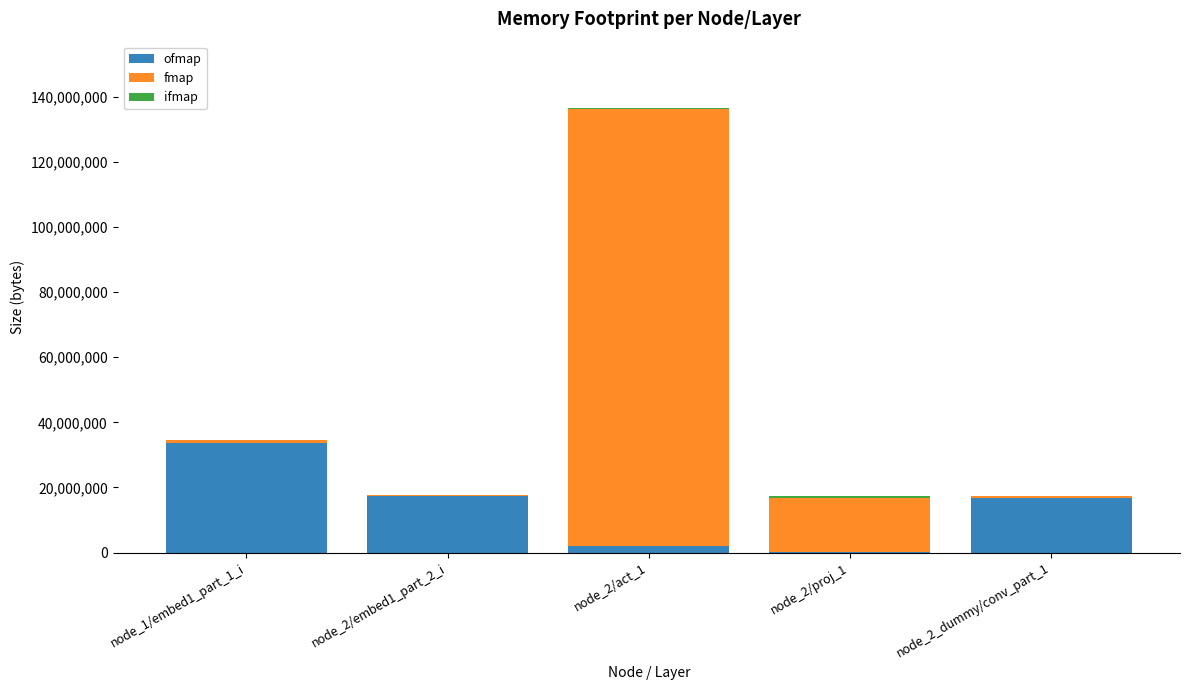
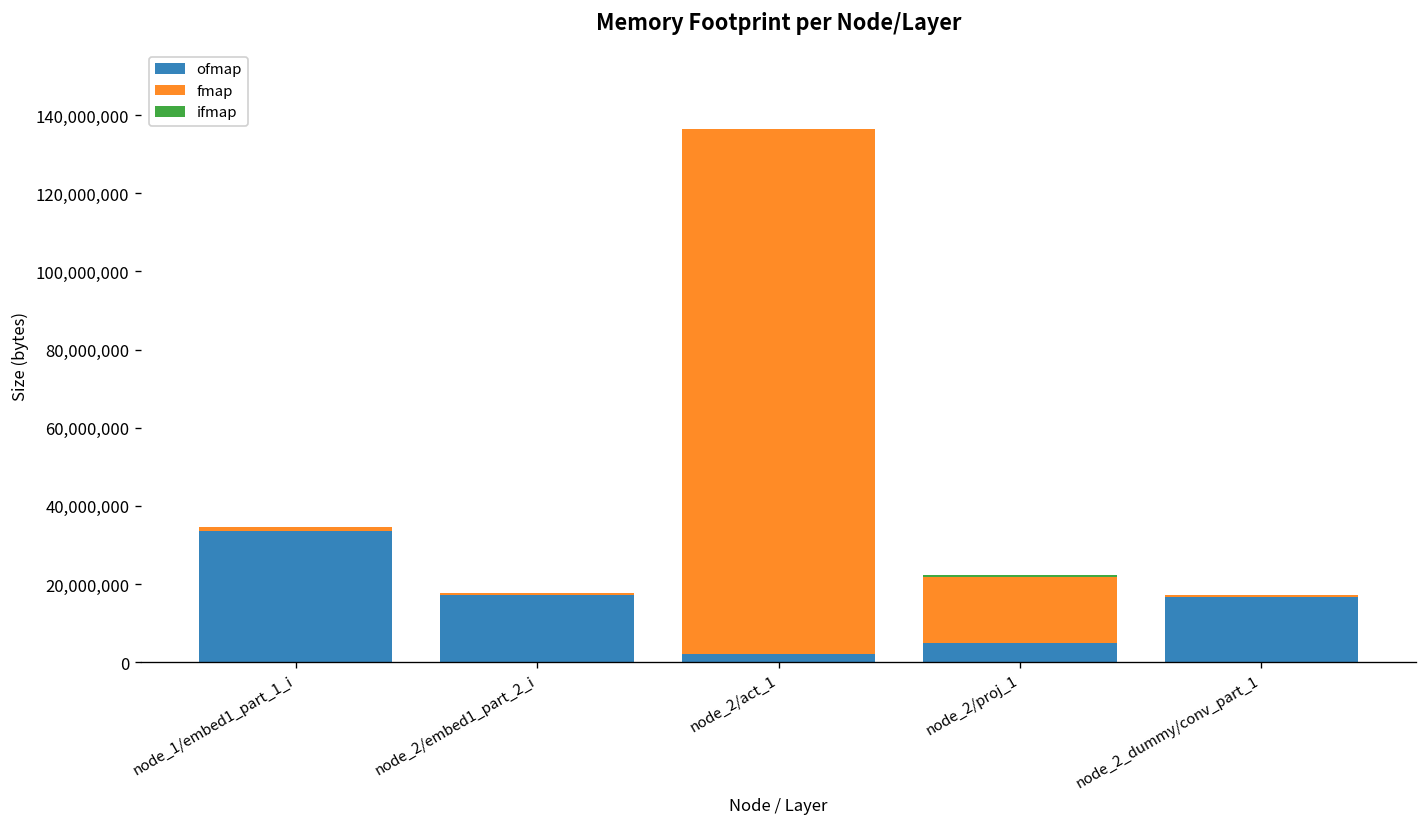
ofmap, node_2/proj_1: 0 -> 5,000,000
